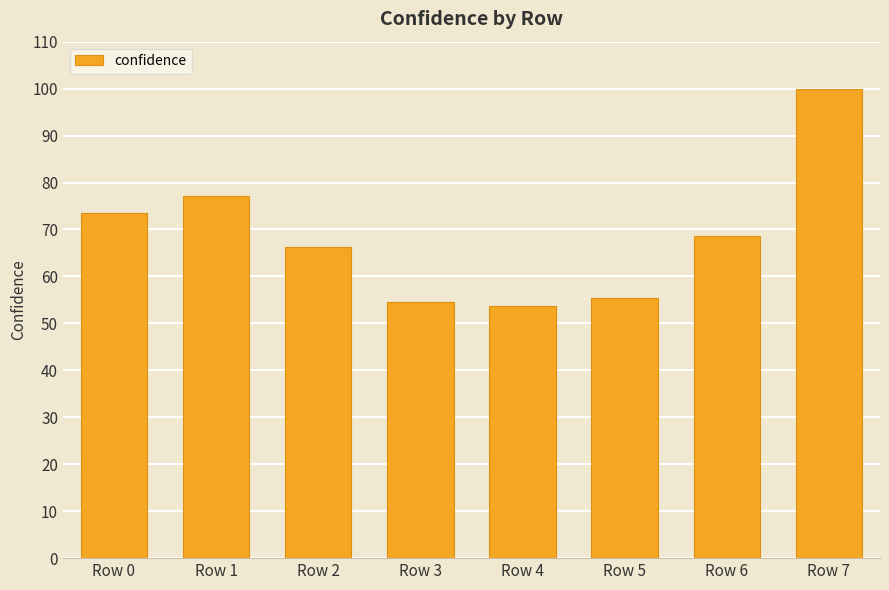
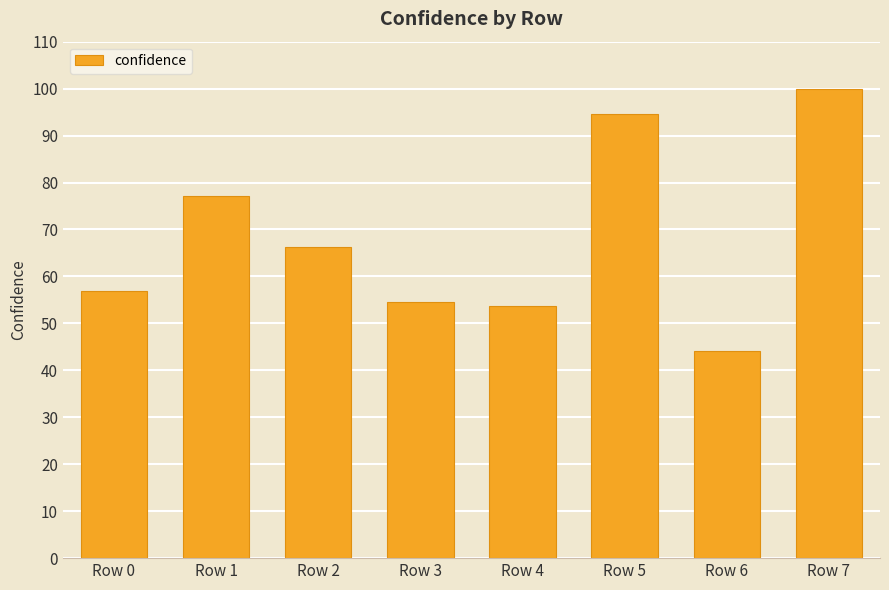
Row 0: 74 -> 57
Row 5: 55 -> 95
Row 6: 69 -> 44
